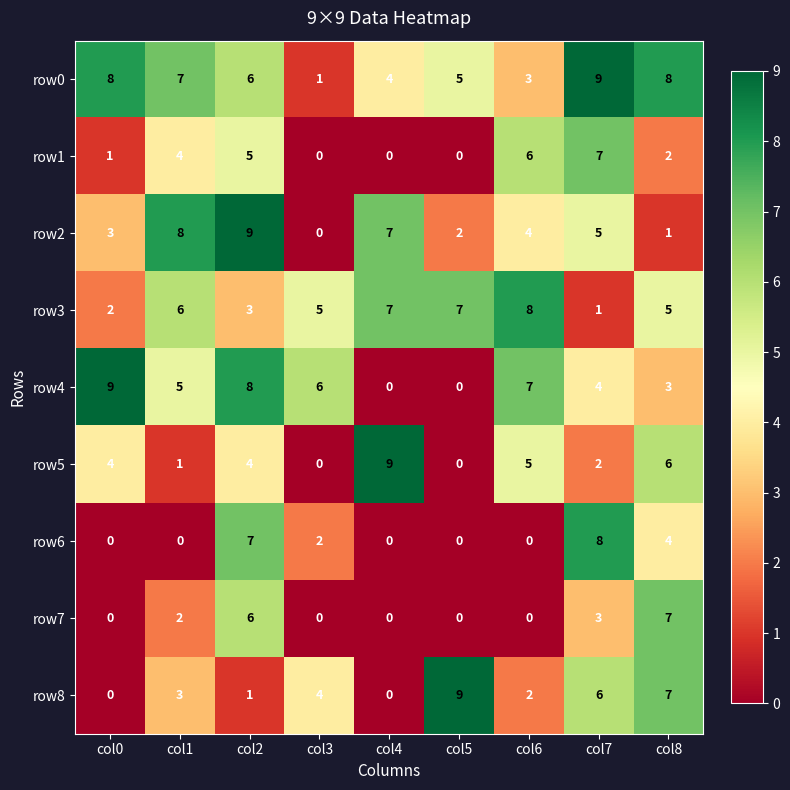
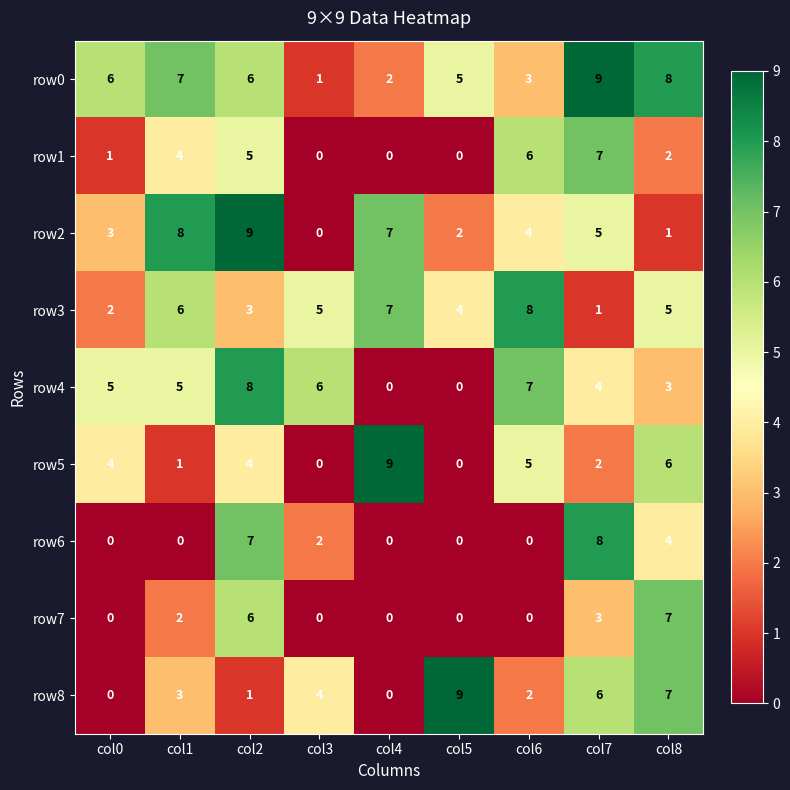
row0, col0: 8 -> 6
row0, col4: 4 -> 2
row3, col5: 7 -> 4
row4, col0: 9 -> 5
